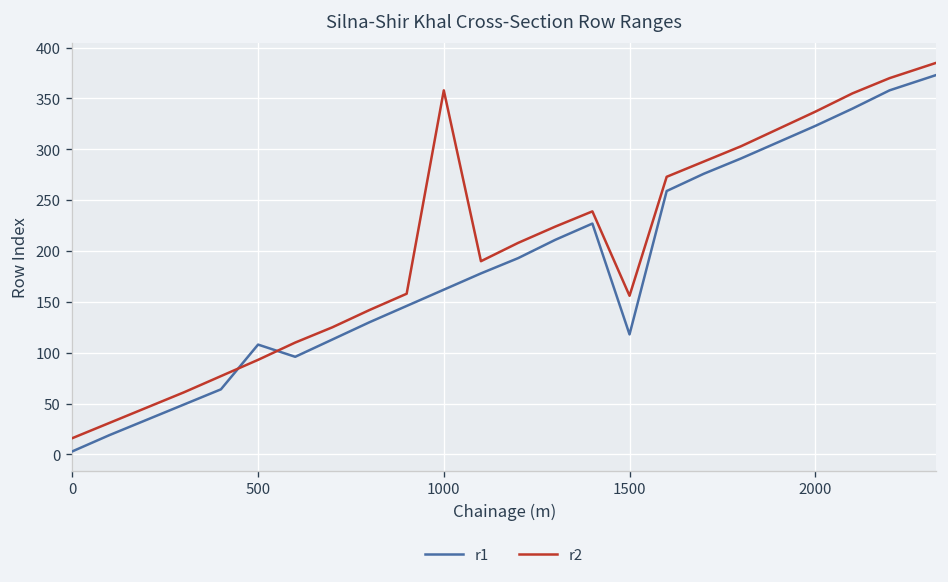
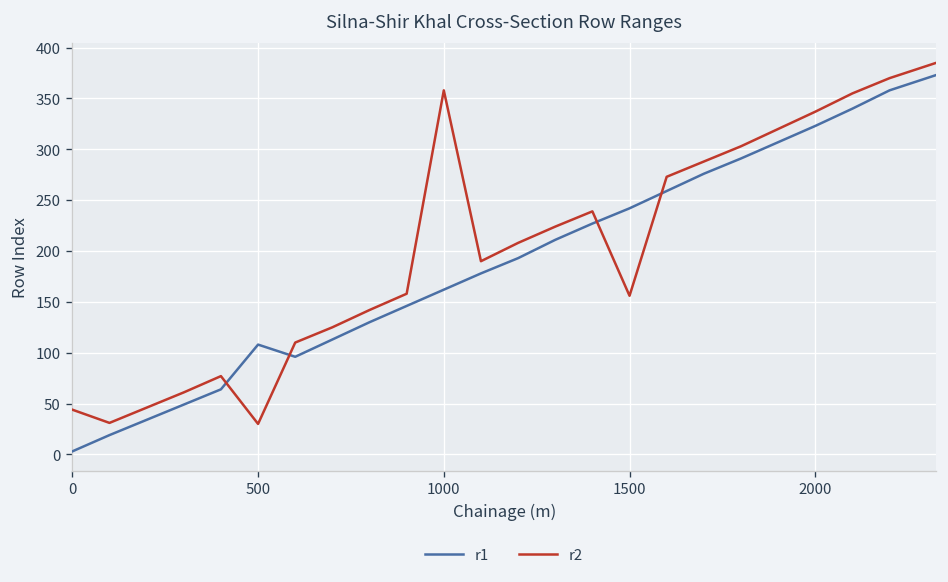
r2, 0: 20 -> 40
r2, 500: 90 -> 30
r1, 1500: 120 -> 240
